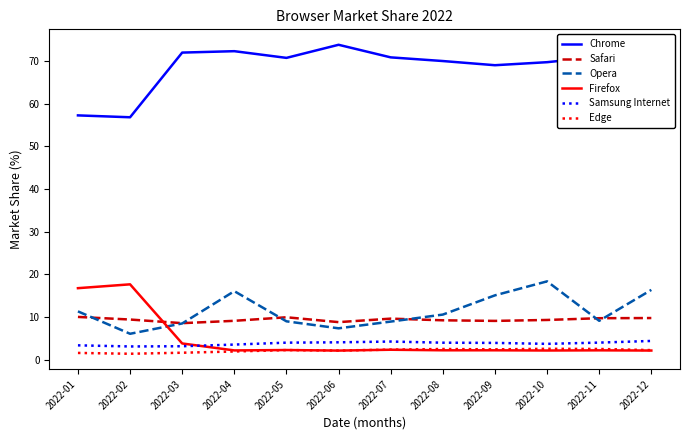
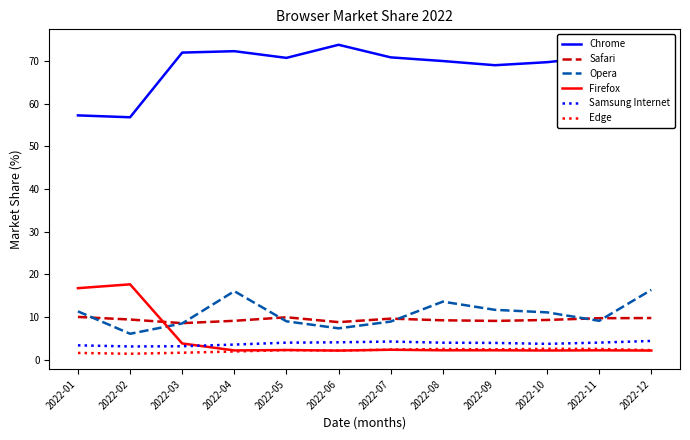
Opera, 2022-08: 11 -> 14
Opera, 2022-09: 15 -> 12
Opera, 2022-10: 18 -> 11
